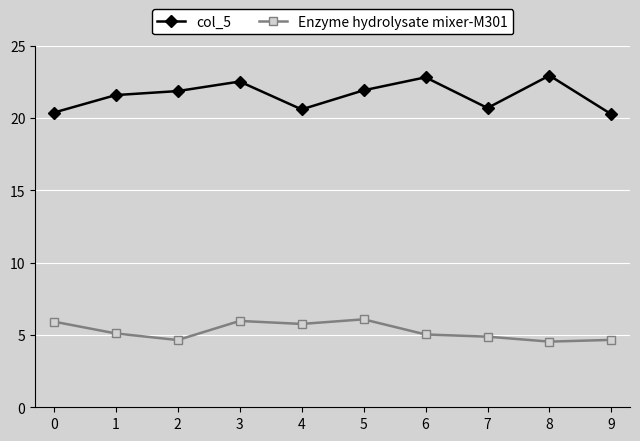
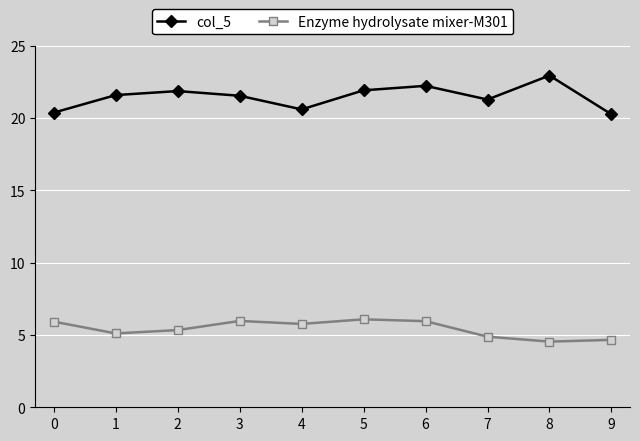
Enzyme hydrolysate mixer-M301, 2: 4.6 -> 5.3
col_5, 3: 22.5 -> 21.5
col_5, 6: 22.8 -> 22.2
Enzyme hydrolysate mixer-M301, 6: 5.0 -> 6.0
col_5, 7: 20.7 -> 21.3
